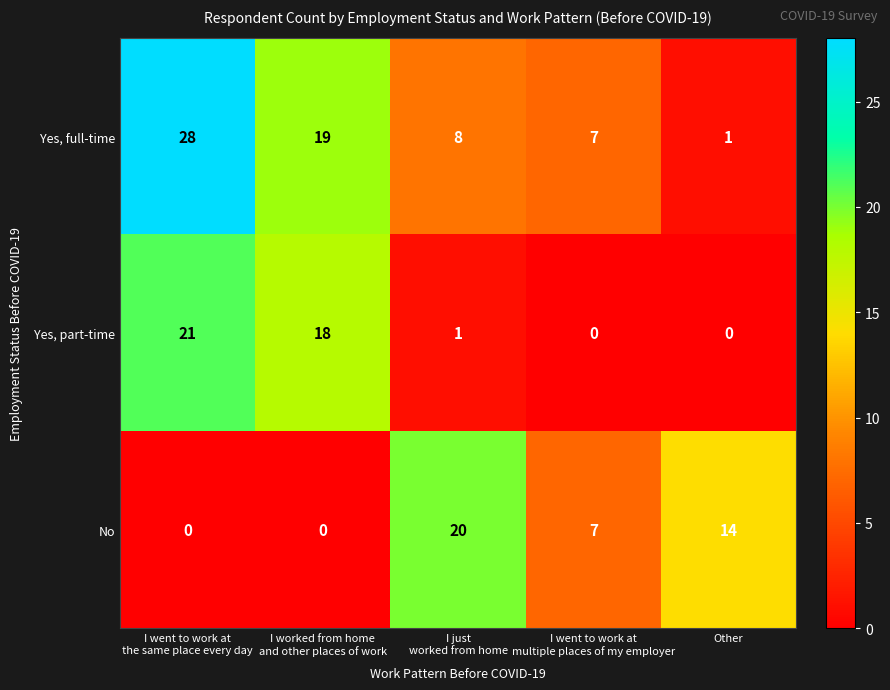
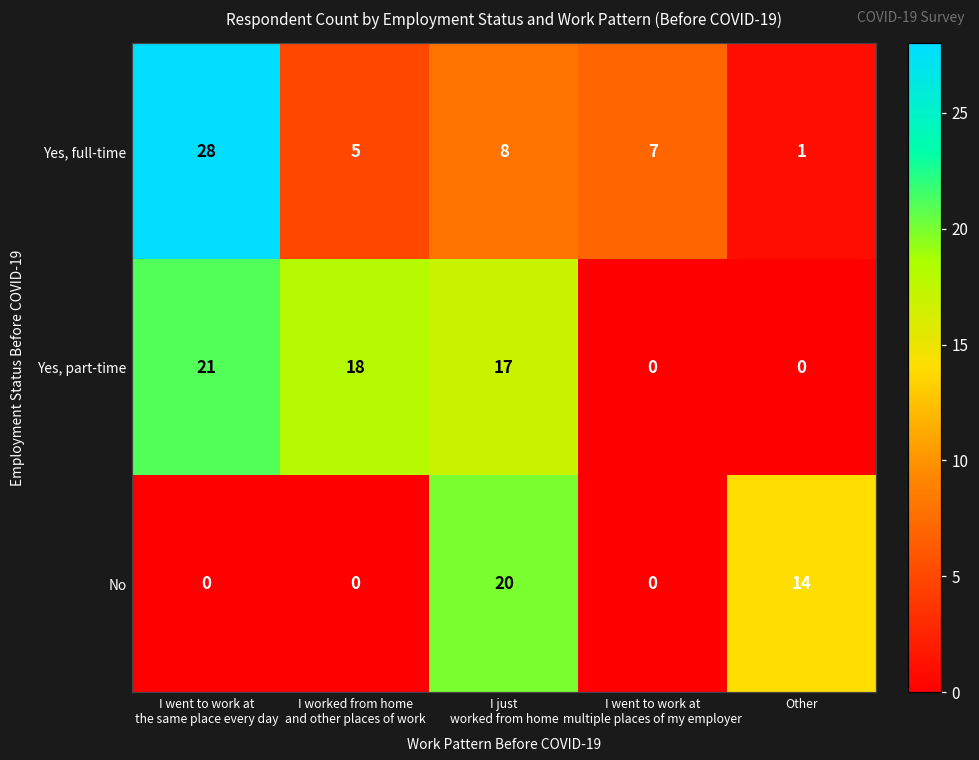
Yes, full-time, I worked from home and other places of work: 19 -> 5
Yes, part-time, I just worked from home: 1 -> 17
No, I went to work at multiple places of my employer: 7 -> 0
